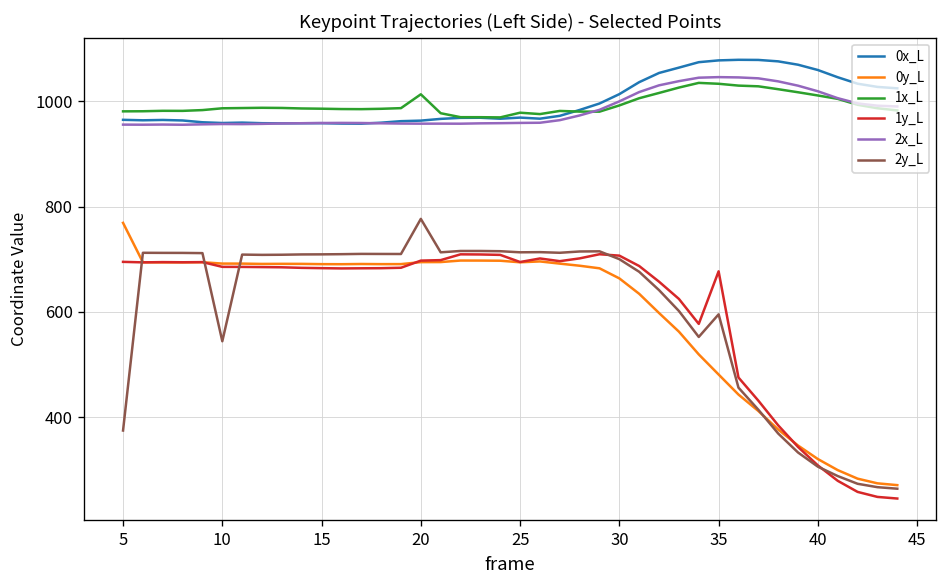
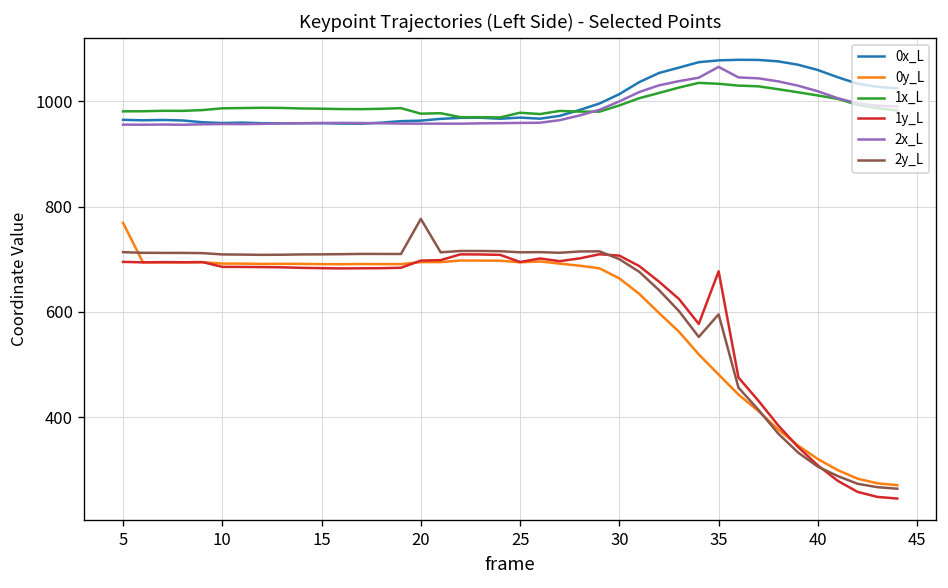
2y_L, 5: 370 -> 710
2y_L, 10: 540 -> 710
1x_L, 20: 1010 -> 980
2x_L, 35: 1050 -> 1070
